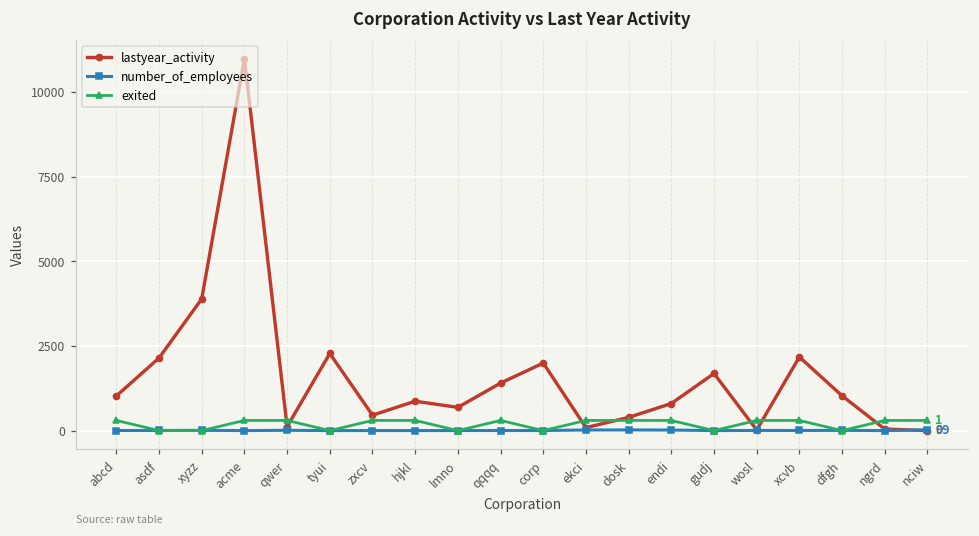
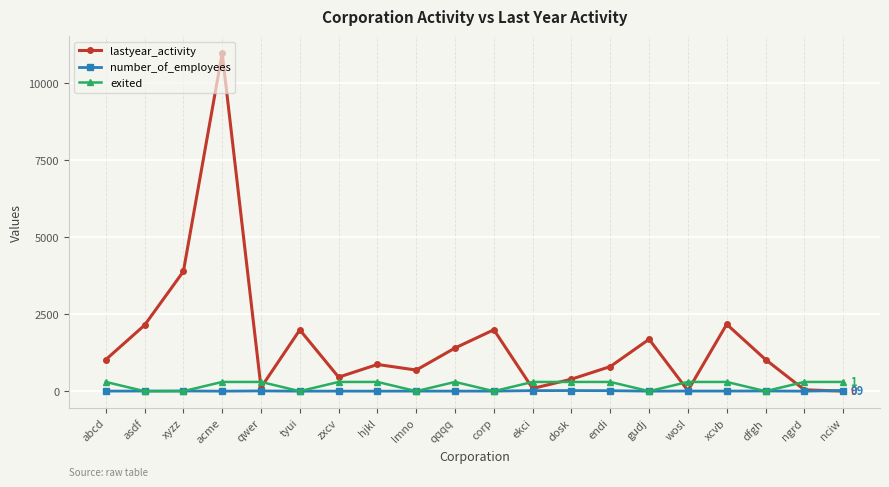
lastyear_activity, tyui: 2300 -> 2000
